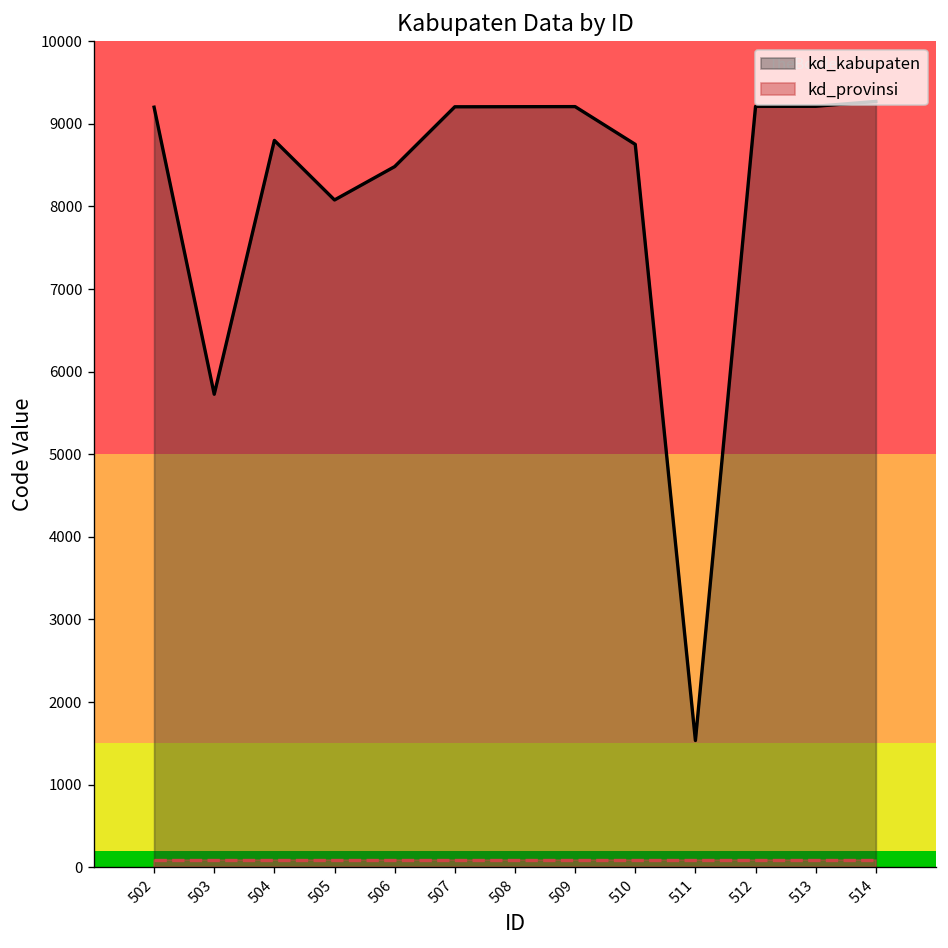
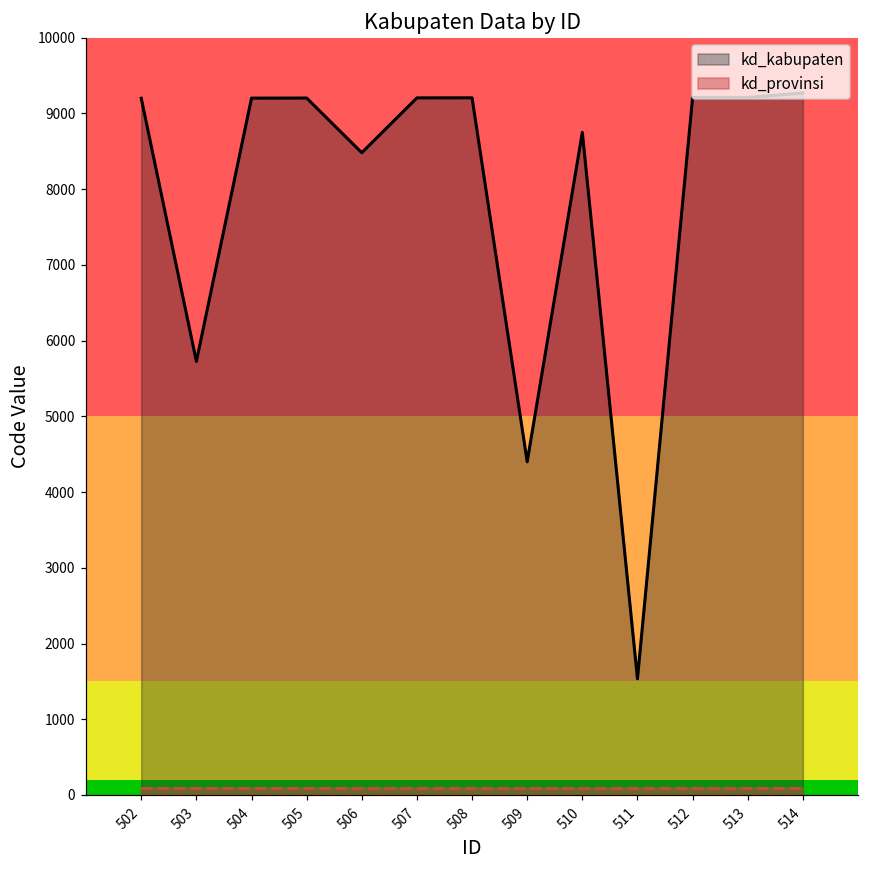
kd_kabupaten, 504: 8800 -> 9200
kd_kabupaten, 505: 8100 -> 9200
kd_kabupaten, 509: 9200 -> 4400
